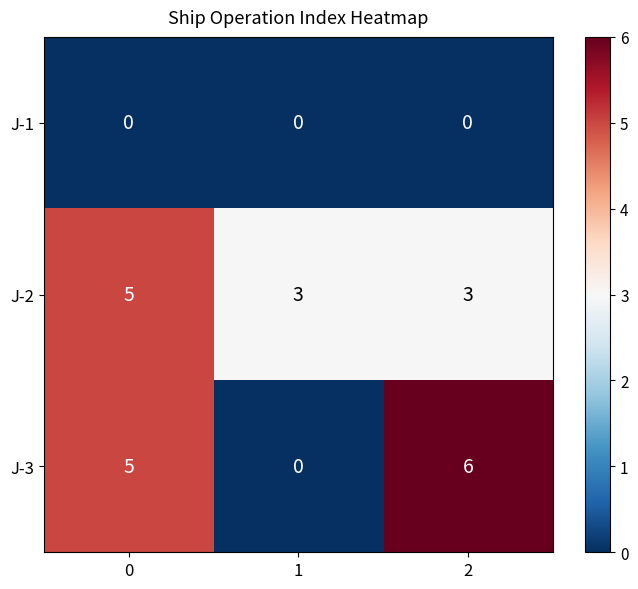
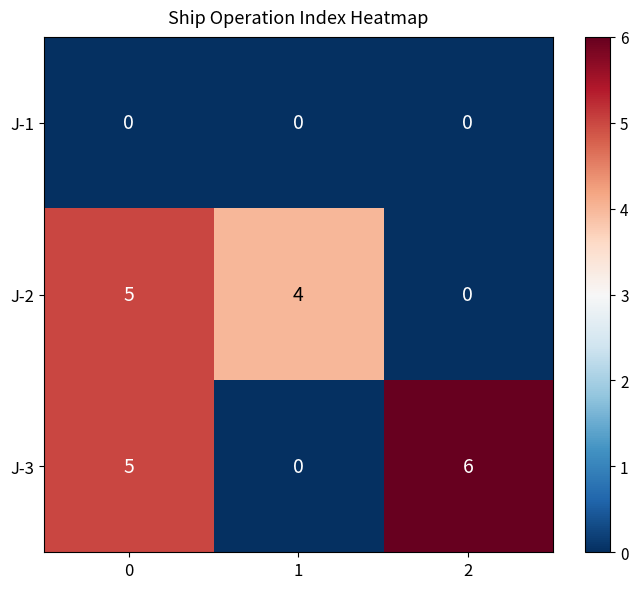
J-2, 1: 3 -> 4
J-2, 2: 3 -> 0
